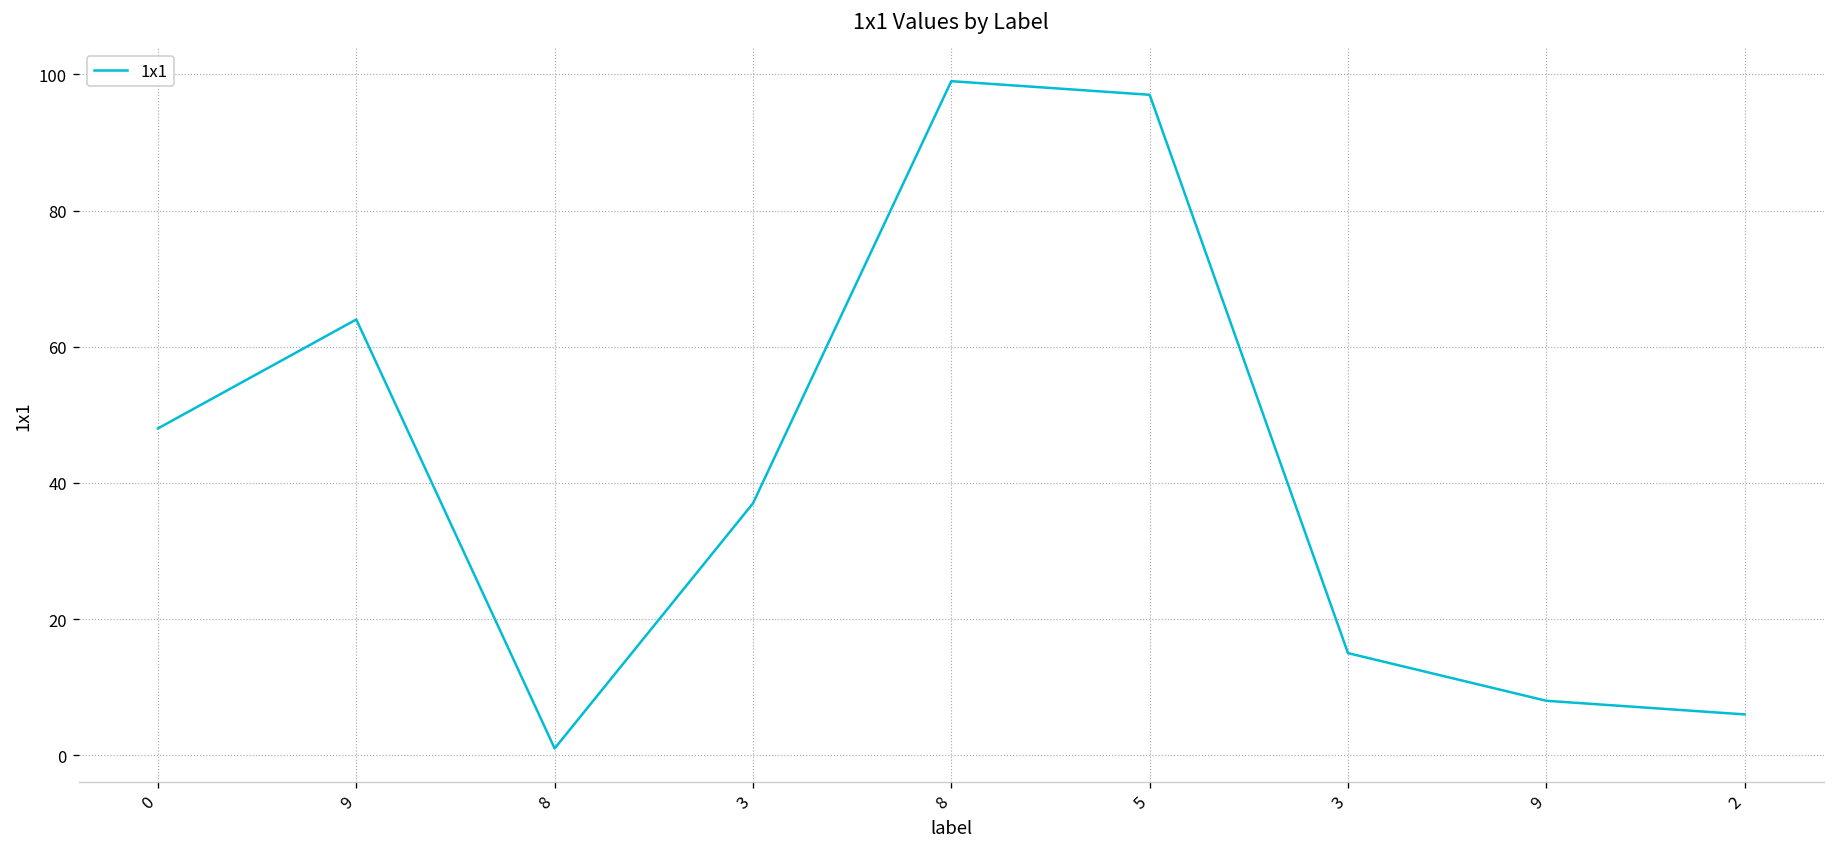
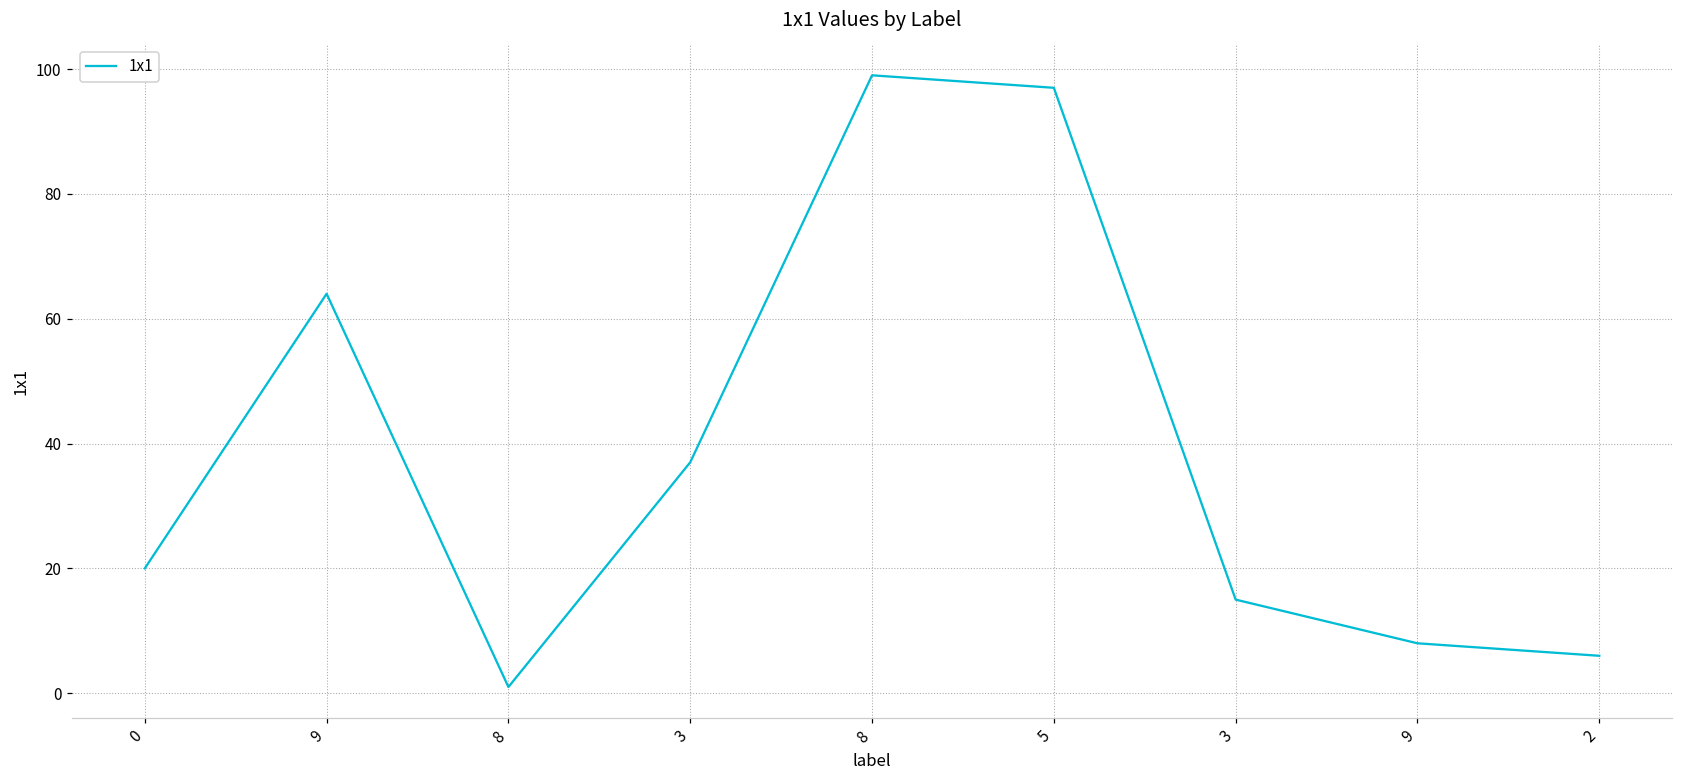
0: 48 -> 20
